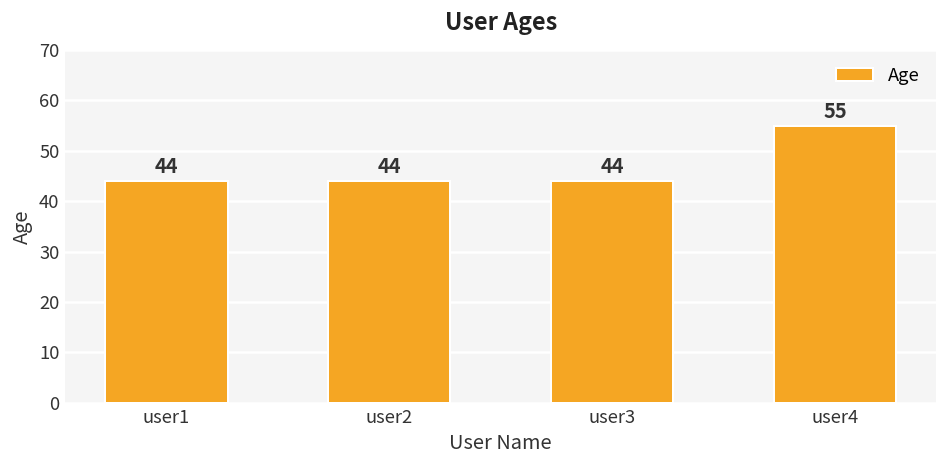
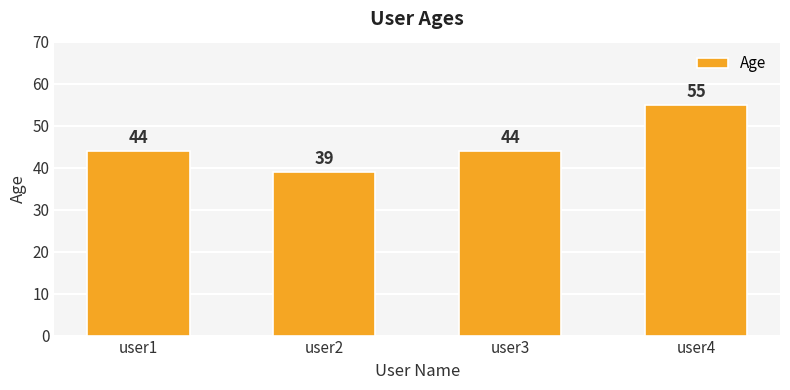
user2: 44 -> 39
